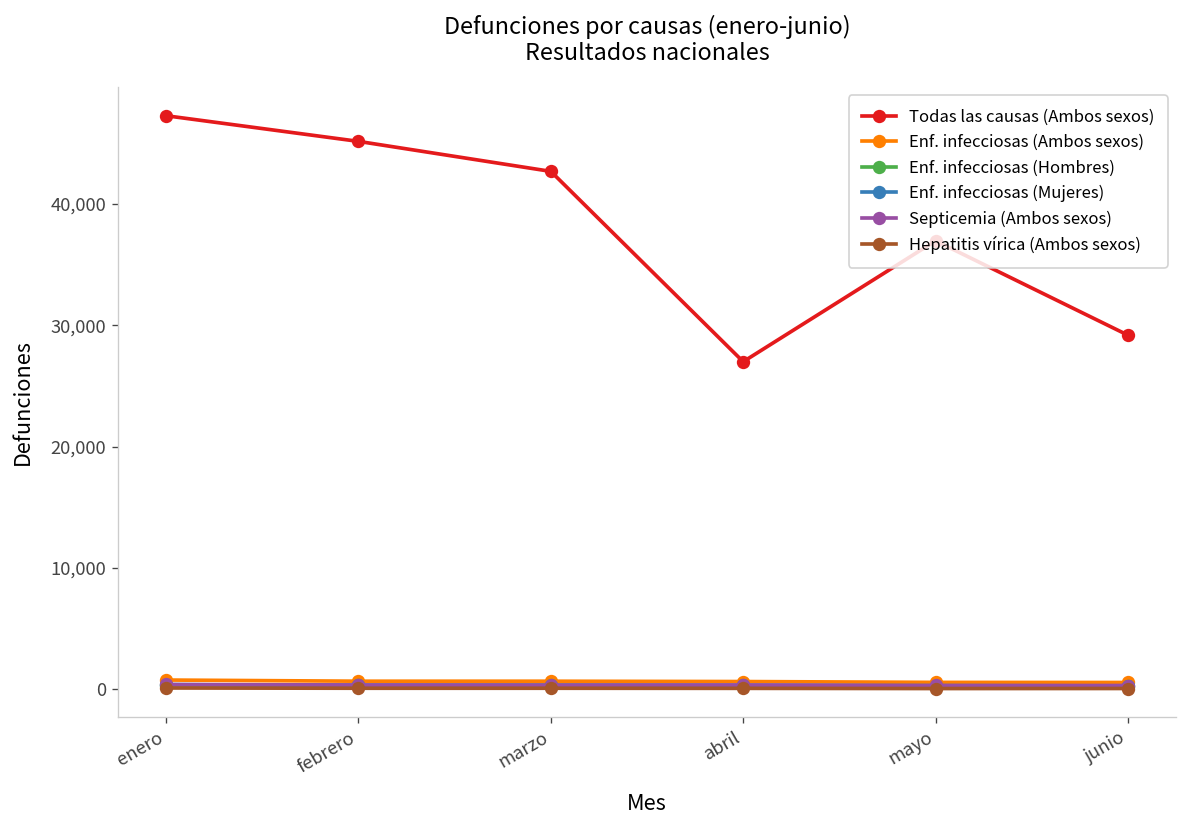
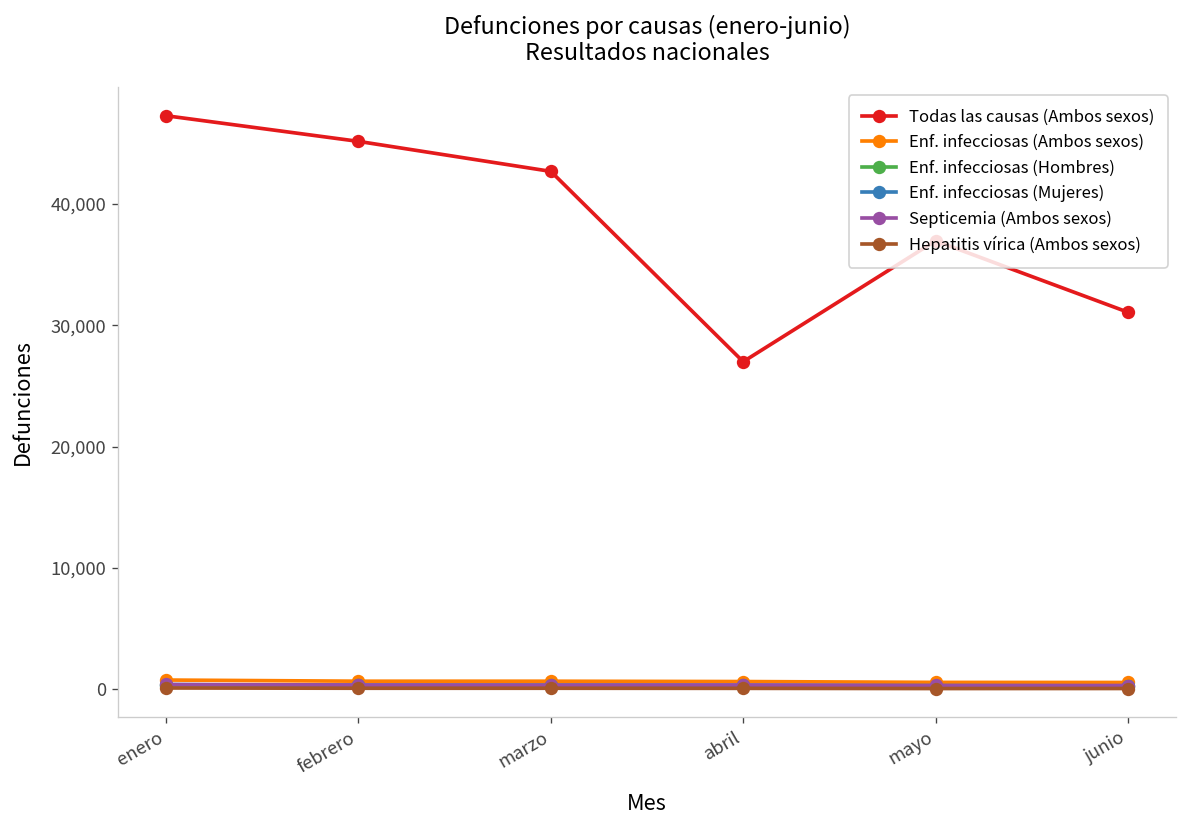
Todas las causas (Ambos sexos), junio: 29,200 -> 31,100
